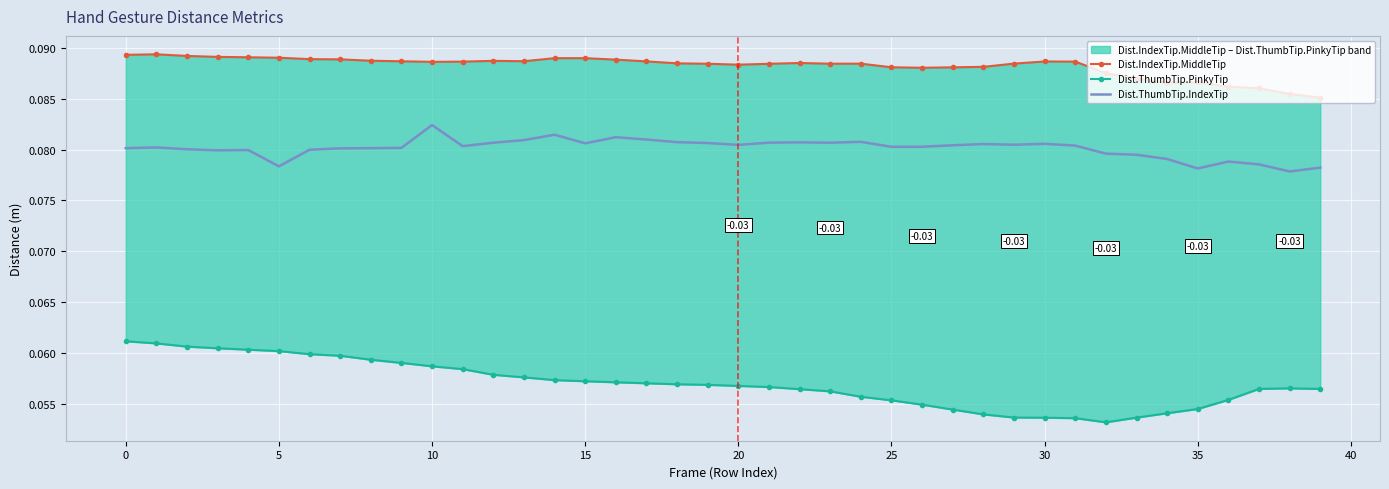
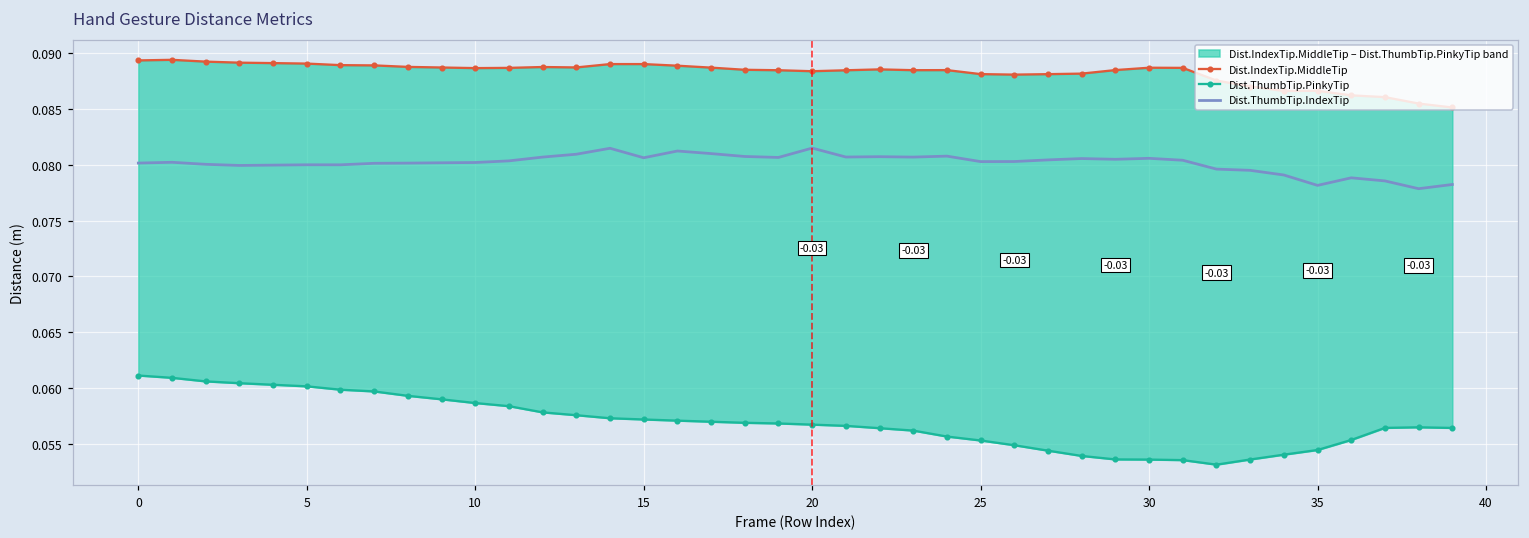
Dist.ThumbTip.IndexTip, 5: 0.0784 -> 0.0800
Dist.ThumbTip.IndexTip, 10: 0.0824 -> 0.0802
Dist.ThumbTip.IndexTip, 20: 0.0805 -> 0.0815
